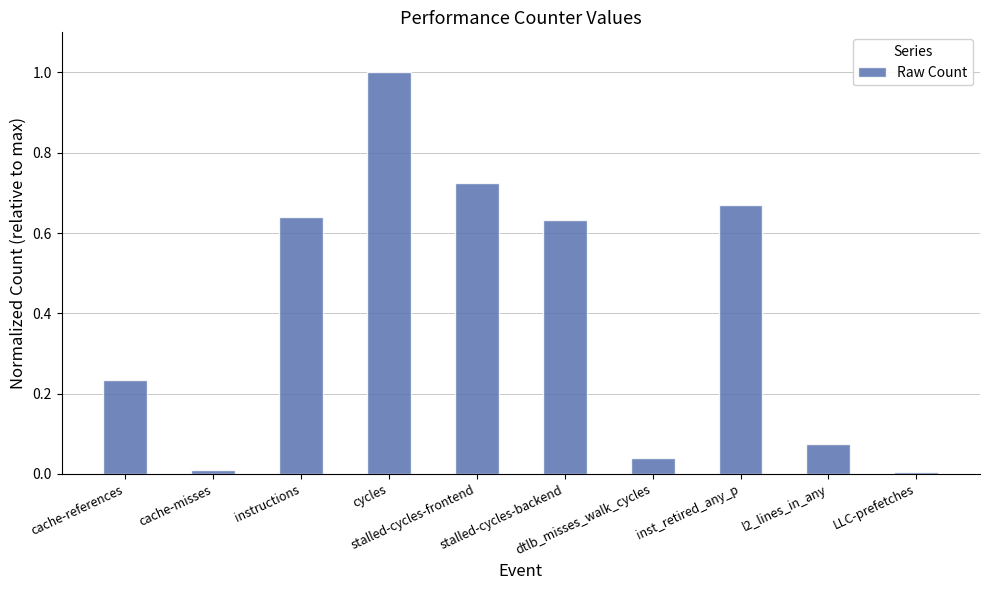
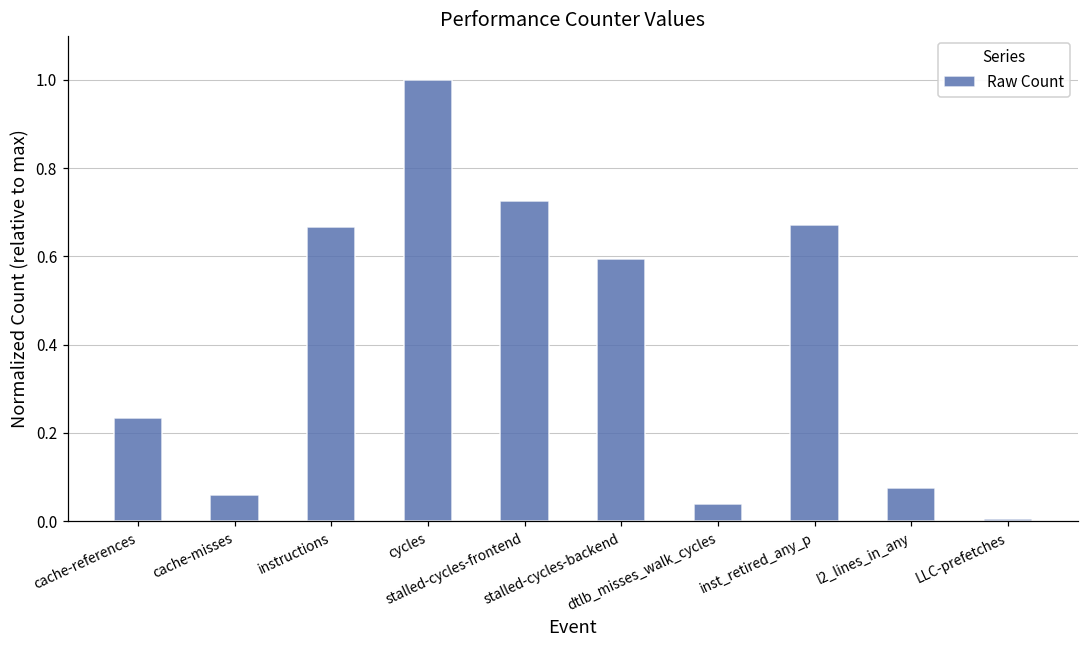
cache-misses: 0.01 -> 0.06
instructions: 0.64 -> 0.67
stalled-cycles-backend: 0.63 -> 0.59
